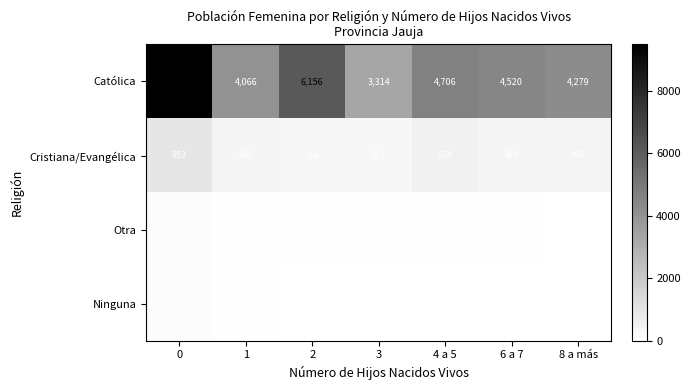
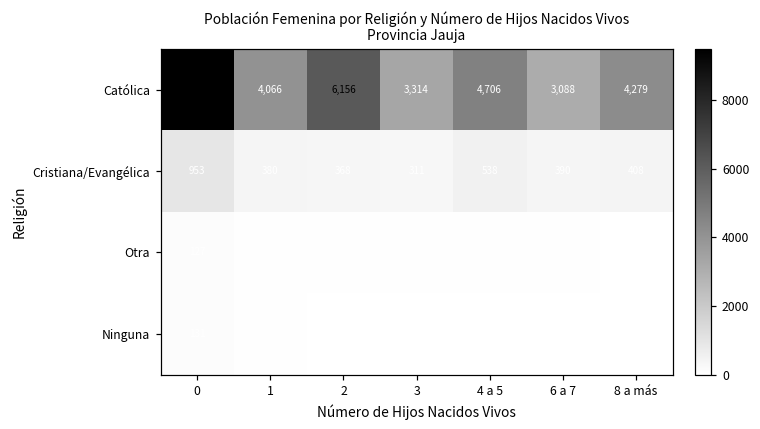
Católica, 6 a 7: 4,520 -> 3,088
